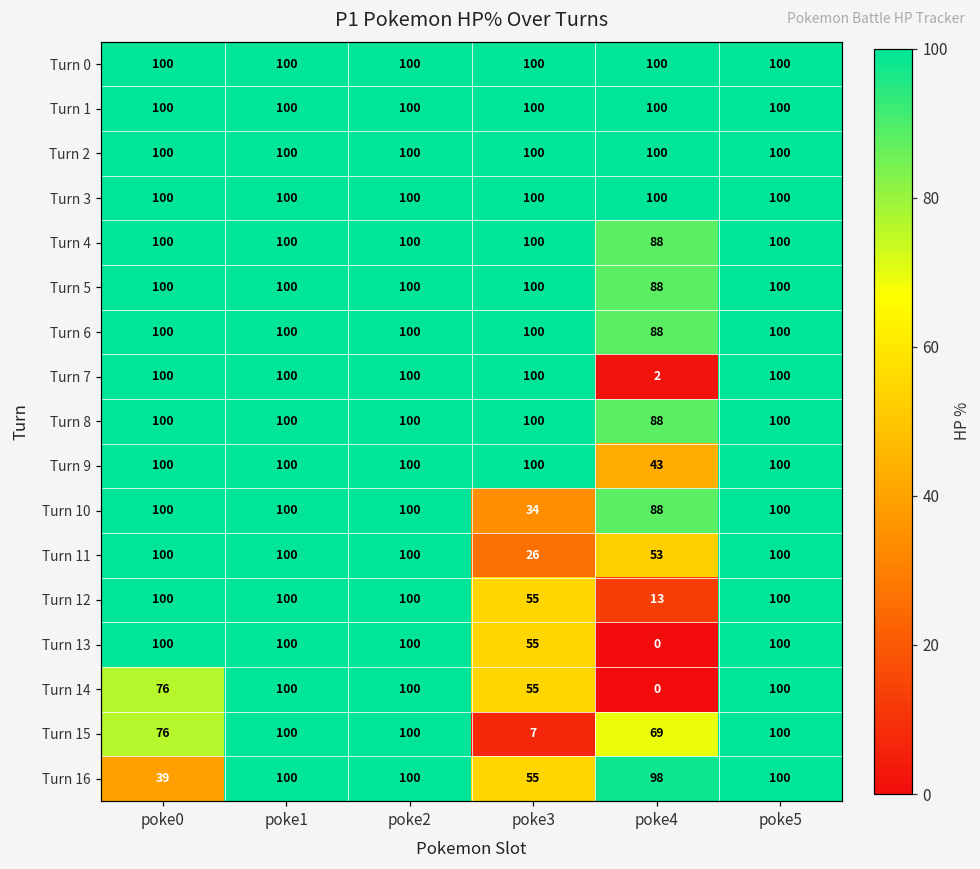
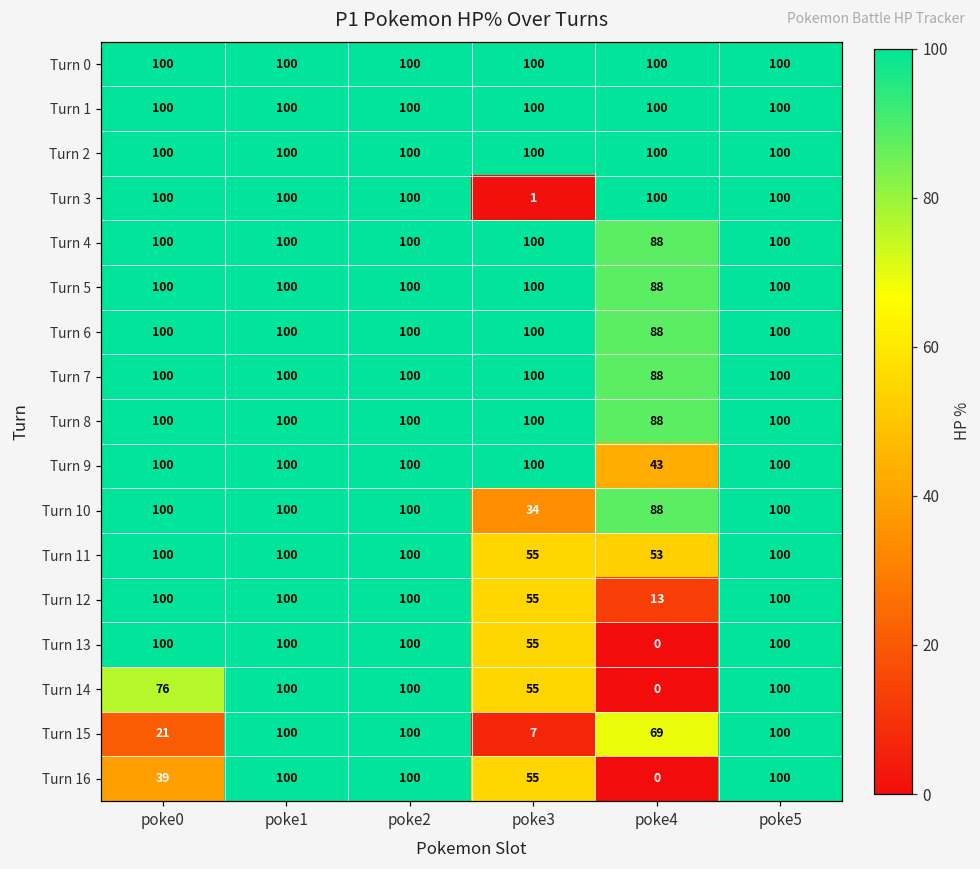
Turn 3, poke3: 100 -> 1
Turn 7, poke4: 2 -> 88
Turn 11, poke3: 26 -> 55
Turn 15, poke0: 76 -> 21
Turn 16, poke4: 98 -> 0
